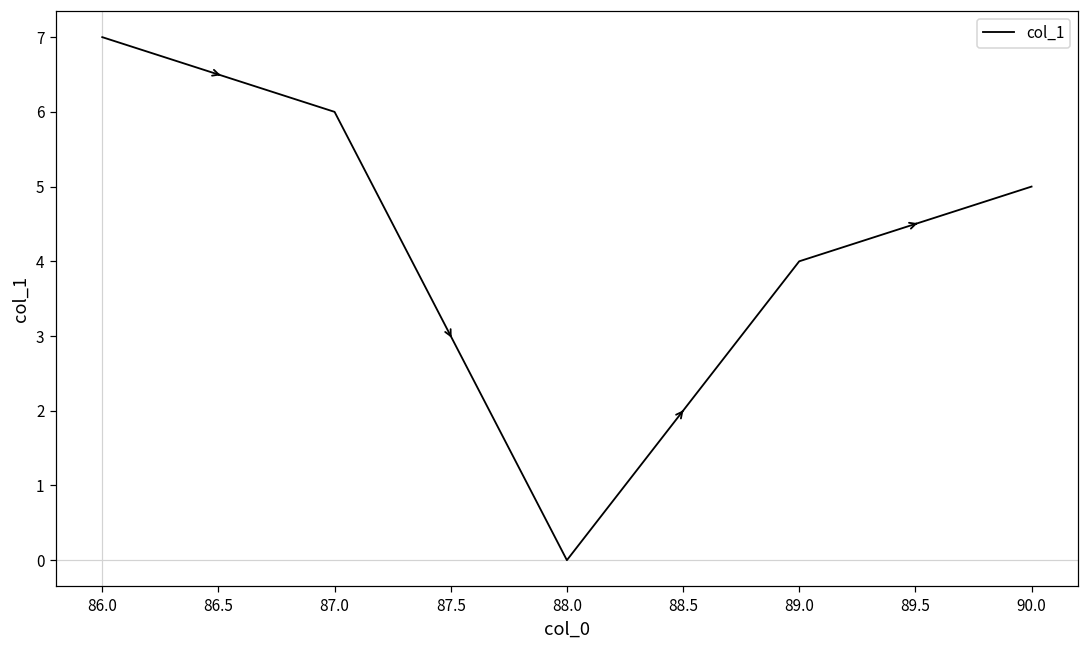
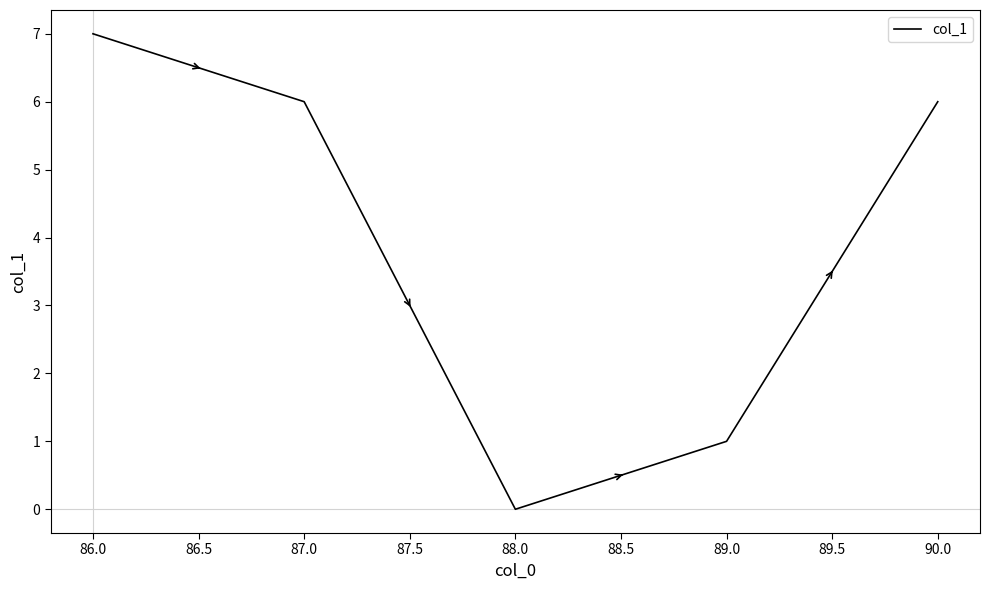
89.0: 4 -> 1
90.0: 5 -> 6
